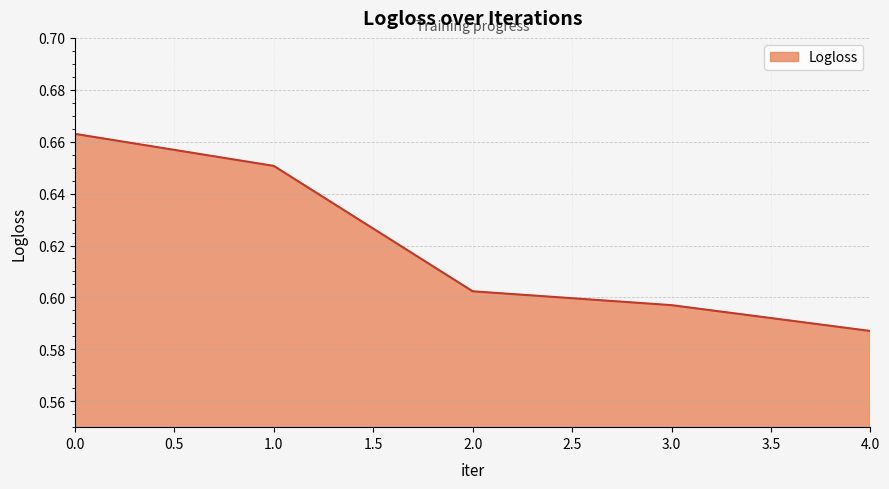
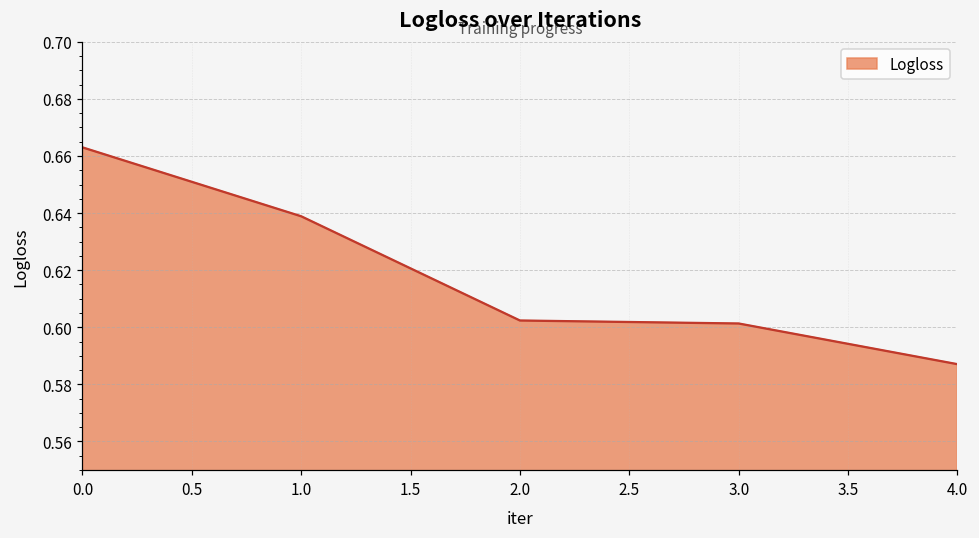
1.0: 0.651 -> 0.639
3.0: 0.597 -> 0.601
